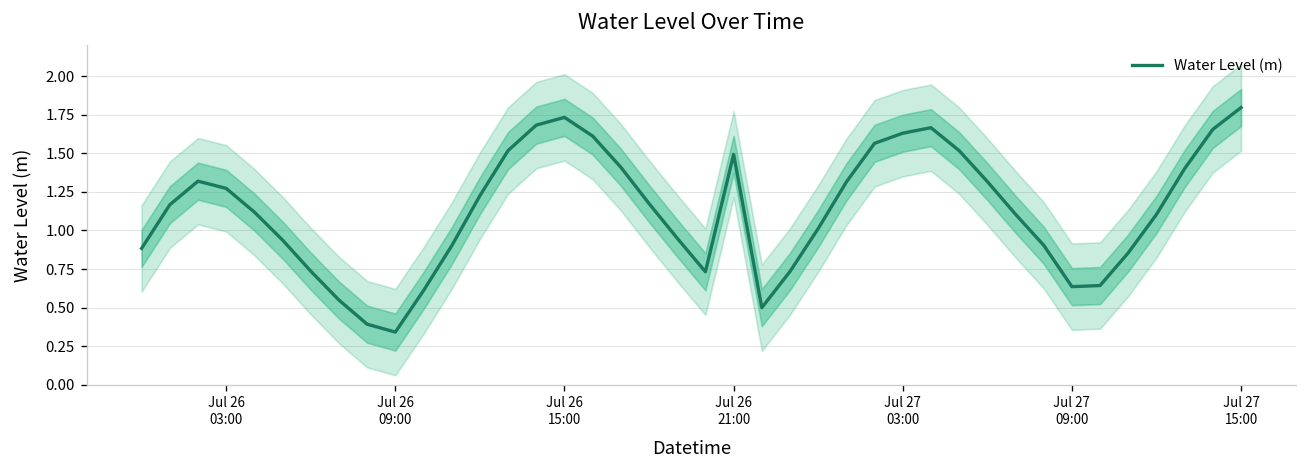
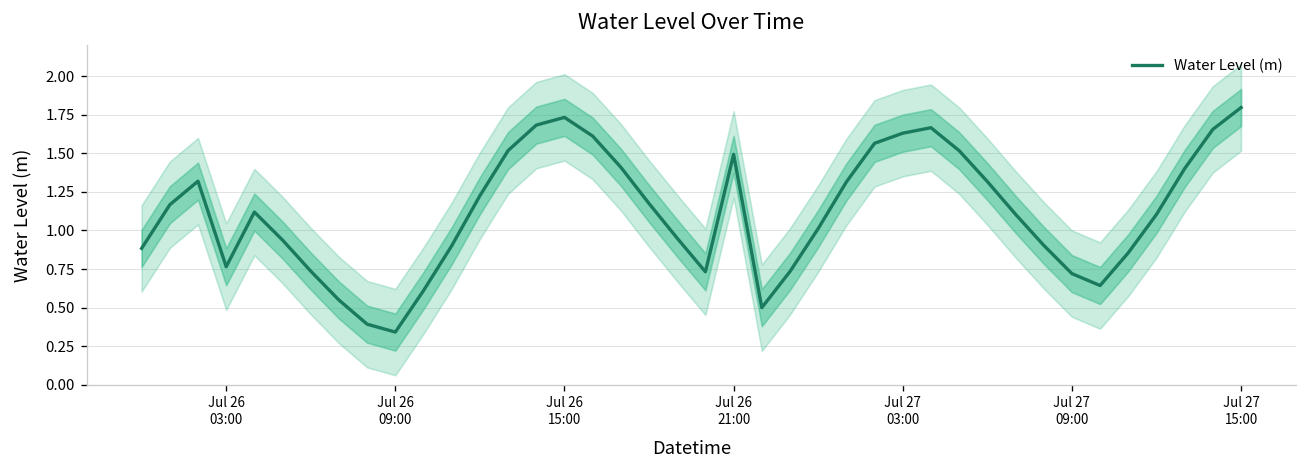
Water Level (m), Jul 26 03:00: 1.27 -> 0.77
Water Level (m), Jul 27 09:00: 0.64 -> 0.72
